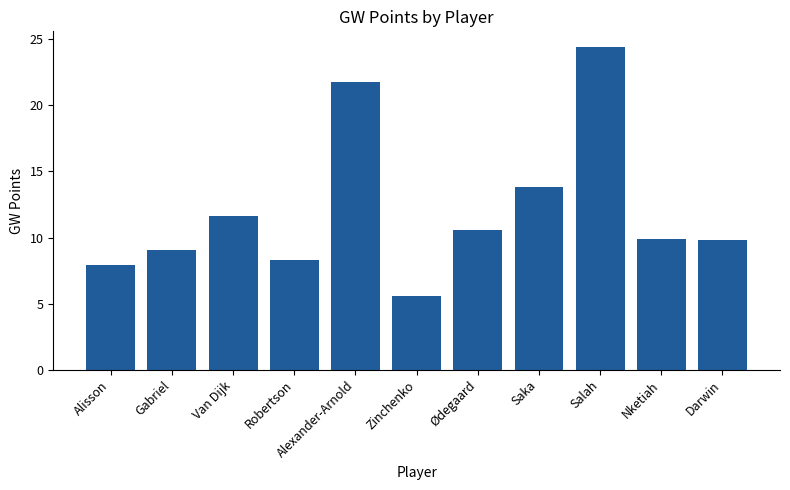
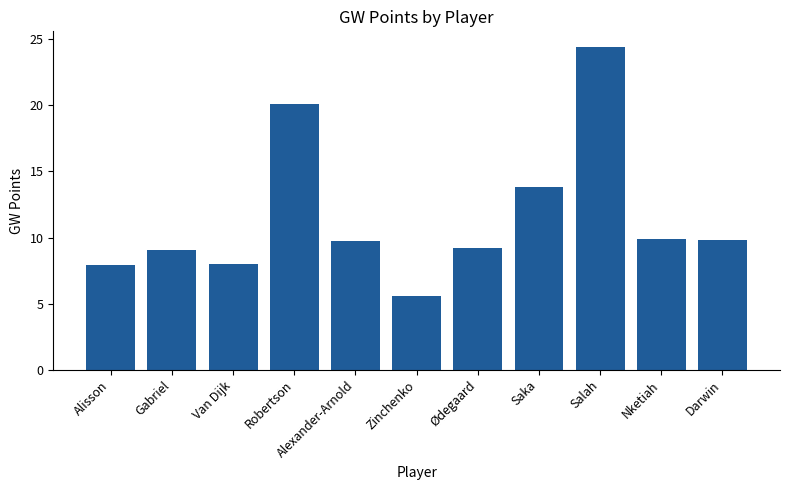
Van Dijk: 11.6 -> 8.0
Robertson: 8.3 -> 20.1
Alexander-Arnold: 21.8 -> 9.7
Ødegaard: 10.6 -> 9.2
